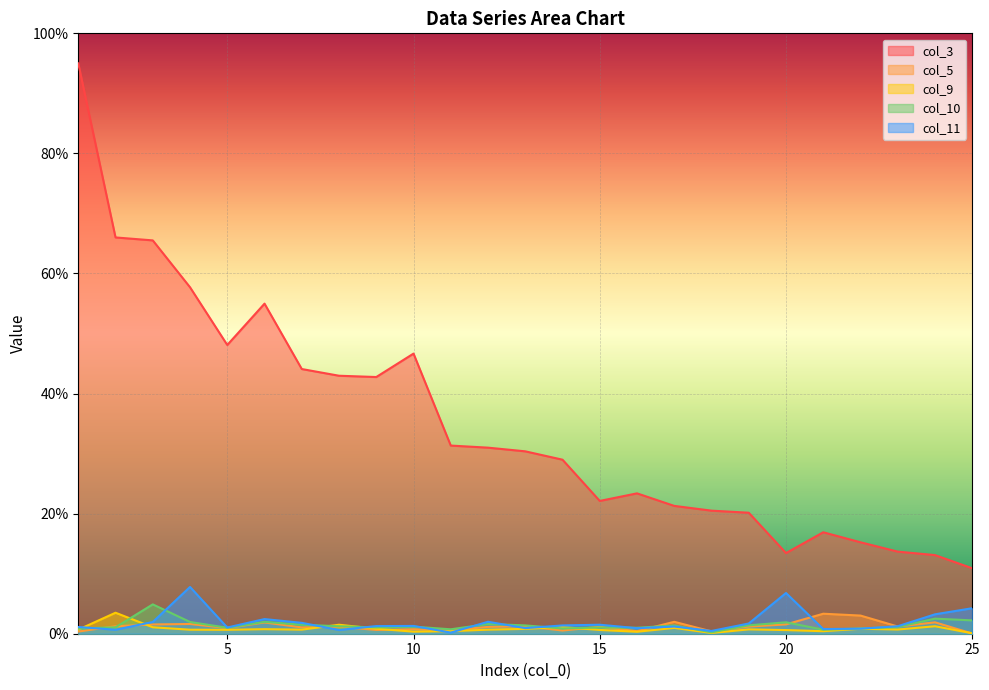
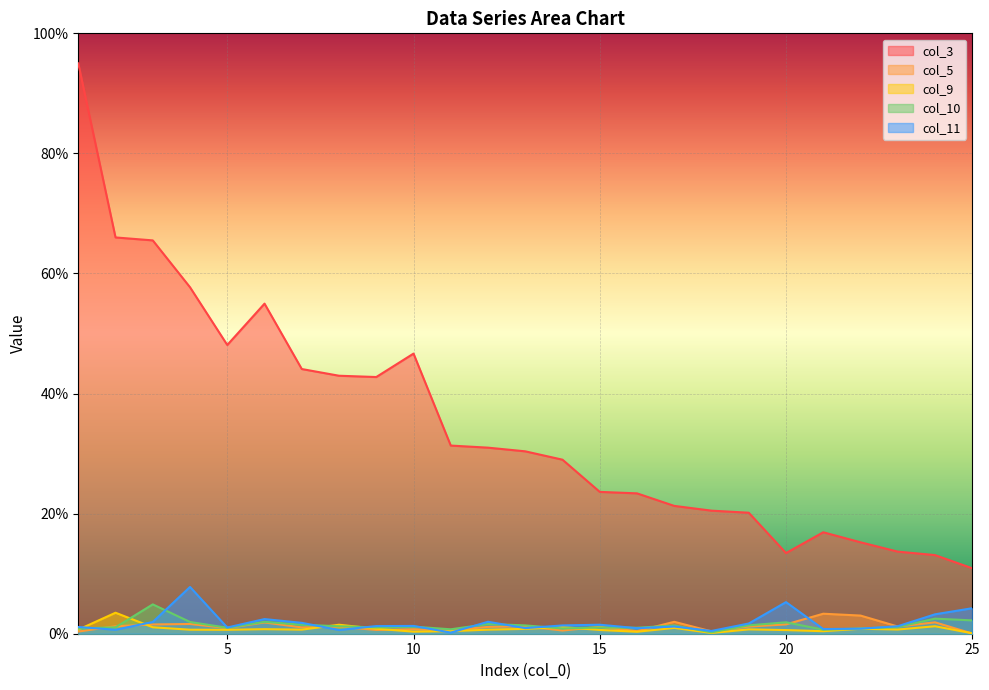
col_3, 15: 22% -> 24%
col_11, 20: 7% -> 5%
